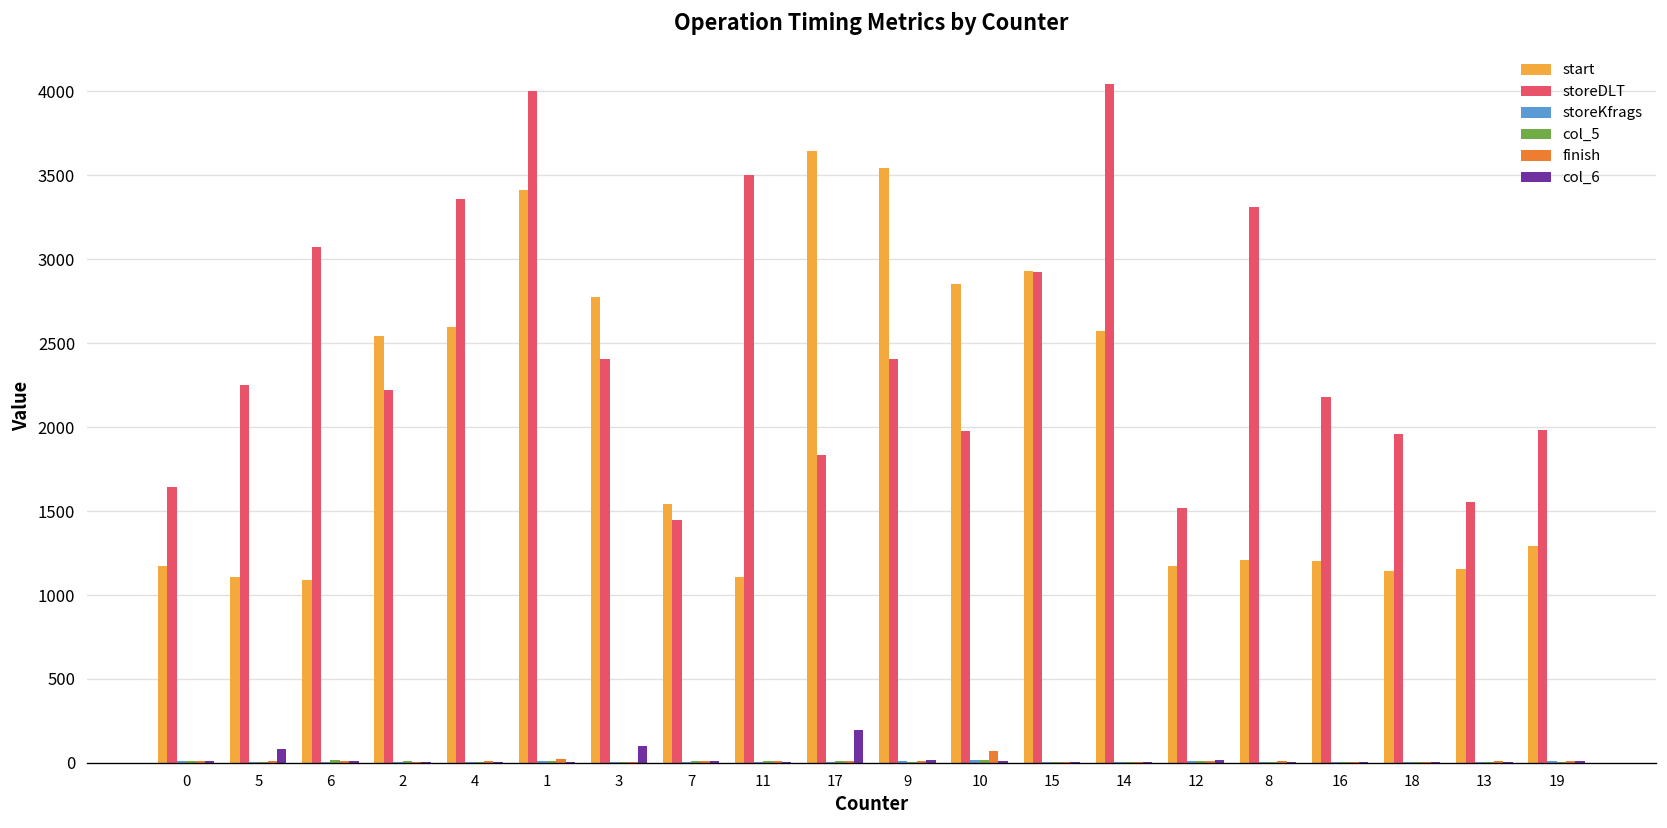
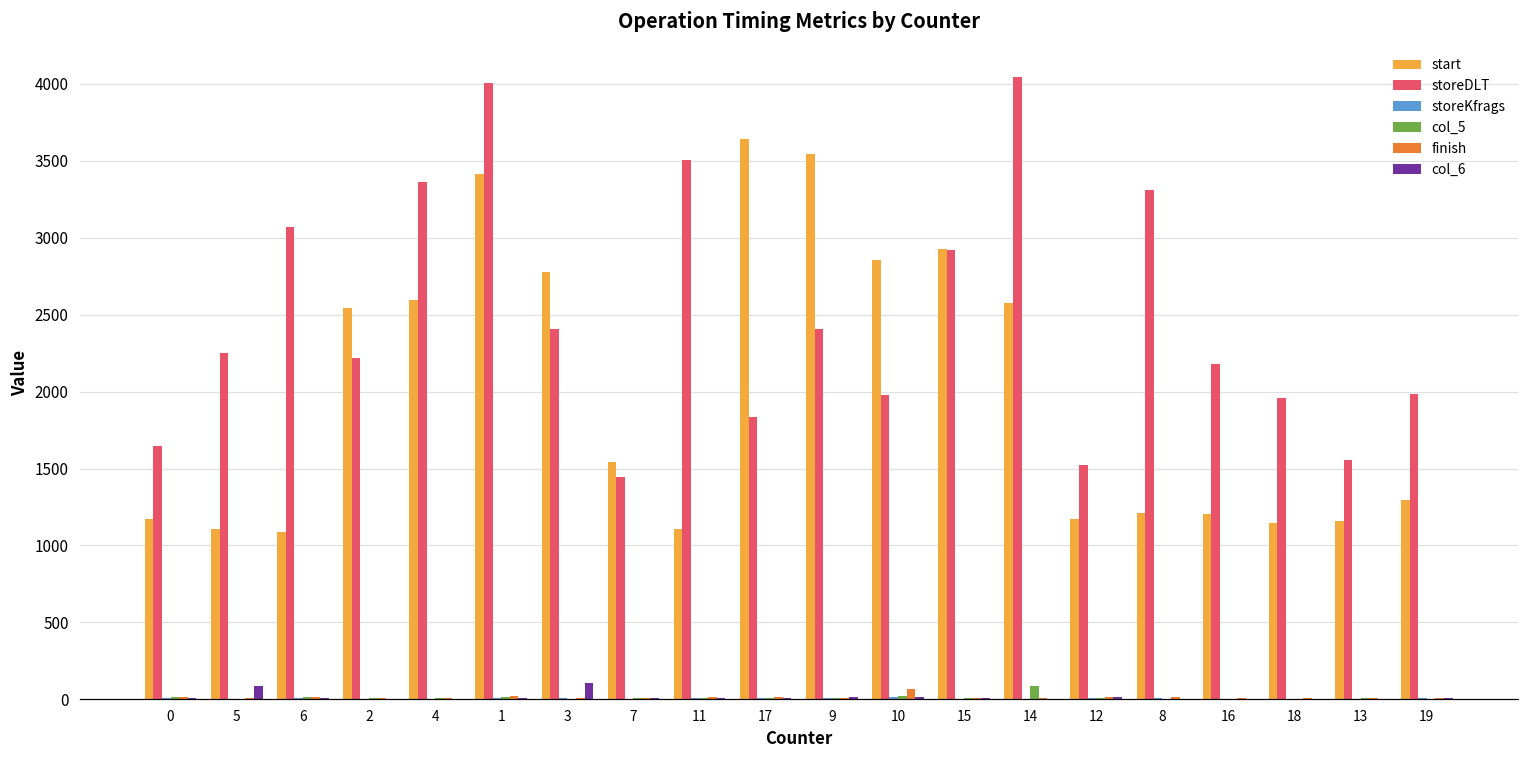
col_6, 17: 200 -> 10
col_5, 14: 10 -> 90
